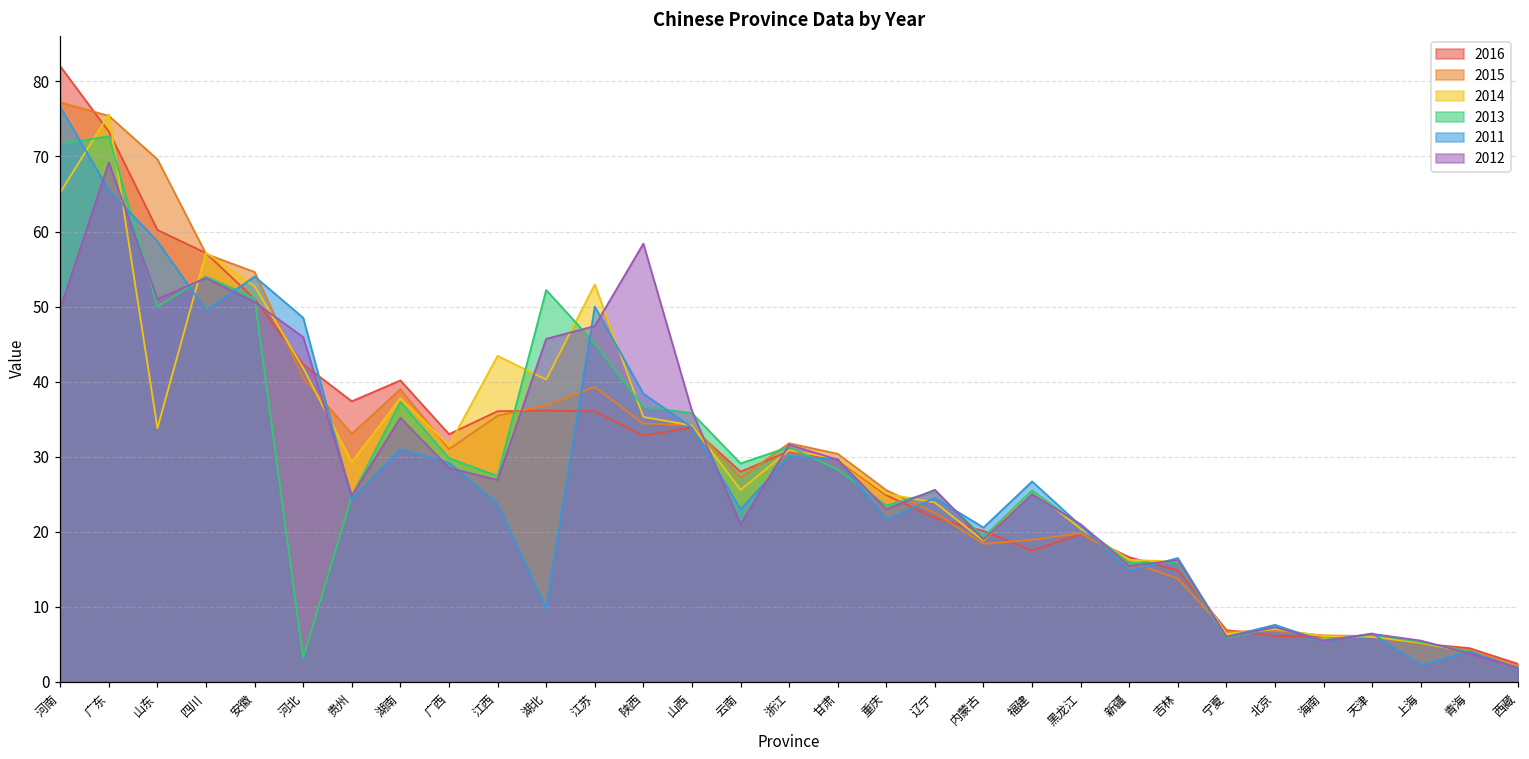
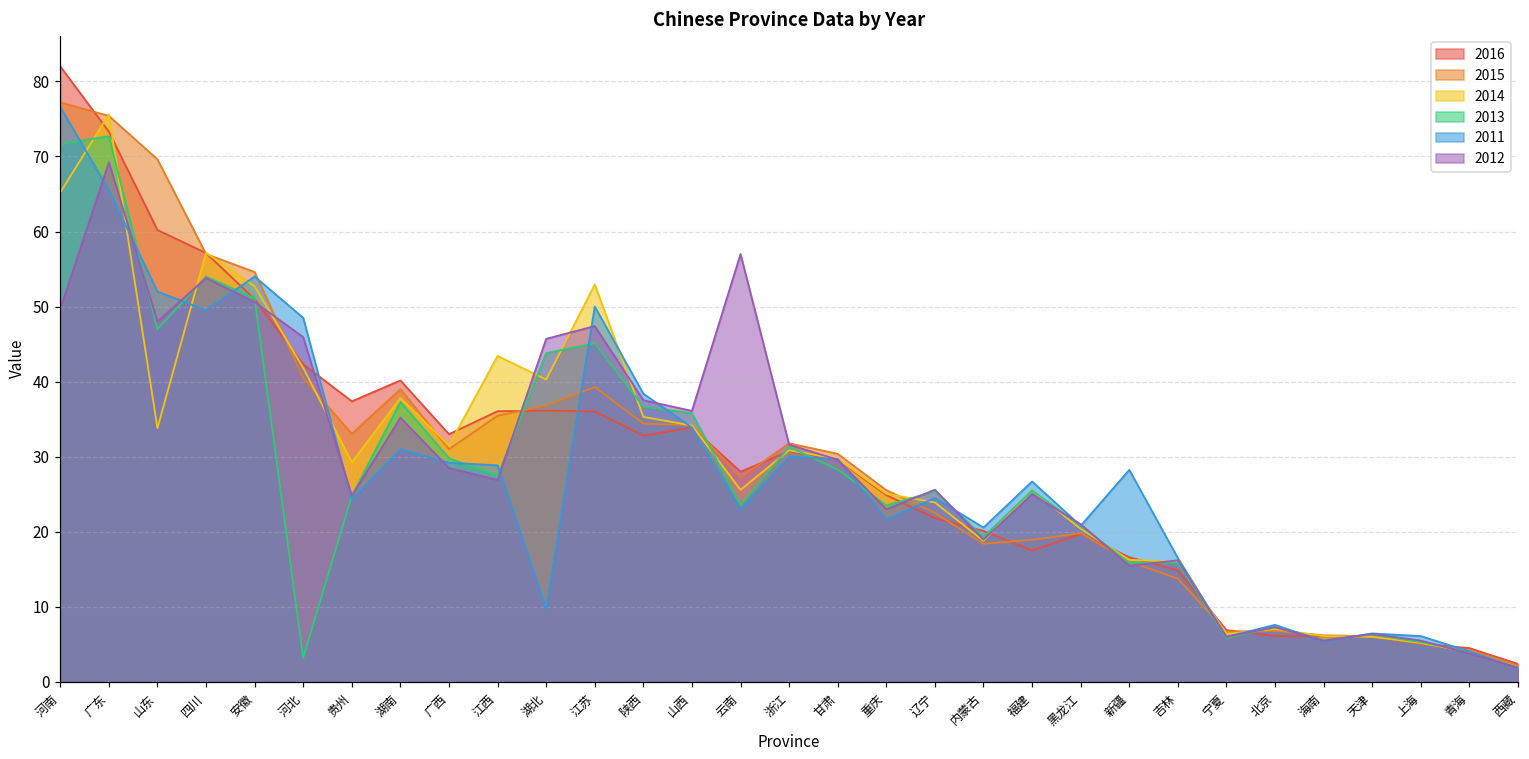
2013, 山东: 50 -> 47
2011, 山东: 59 -> 52
2012, 山东: 51 -> 48
2011, 江西: 24 -> 29
2013, 湖北: 52 -> 44
2012, 陕西: 58 -> 38
2013, 云南: 29 -> 24
2012, 云南: 21 -> 57
2011, 新疆: 15 -> 28
2011, 上海: 2 -> 6
